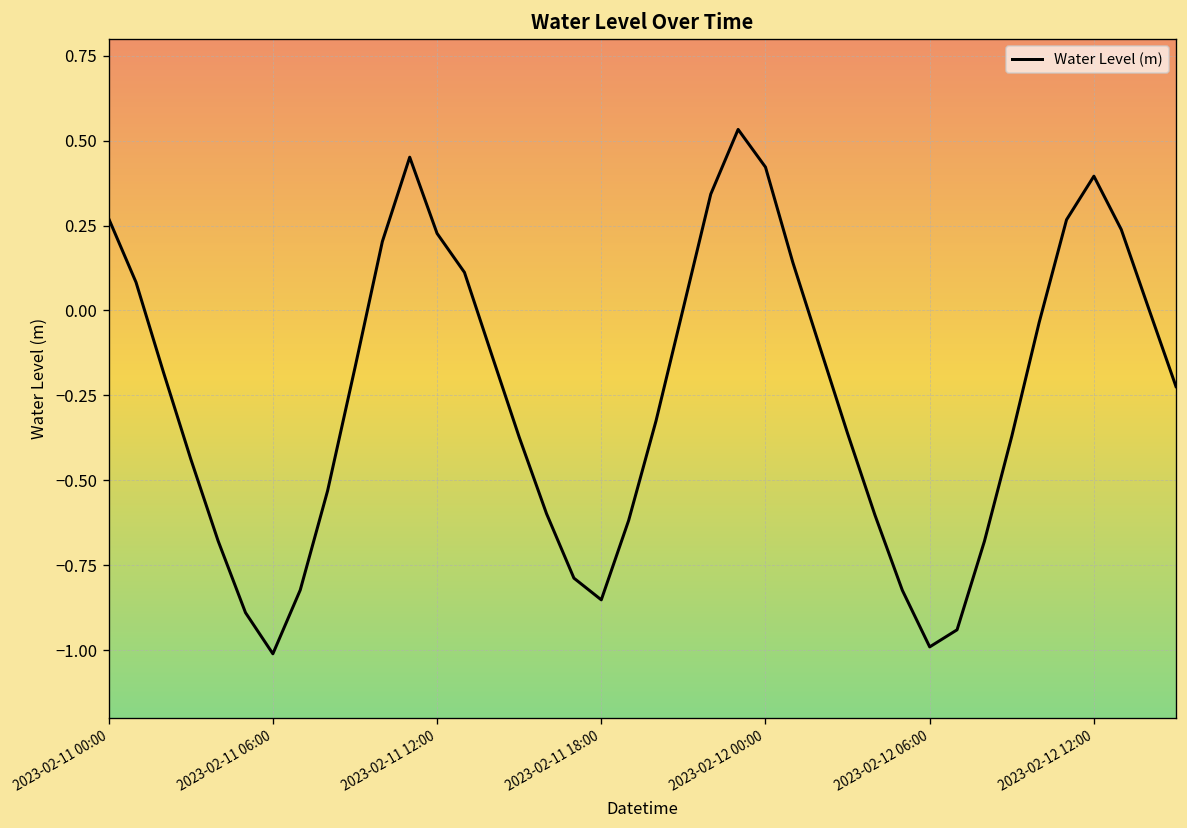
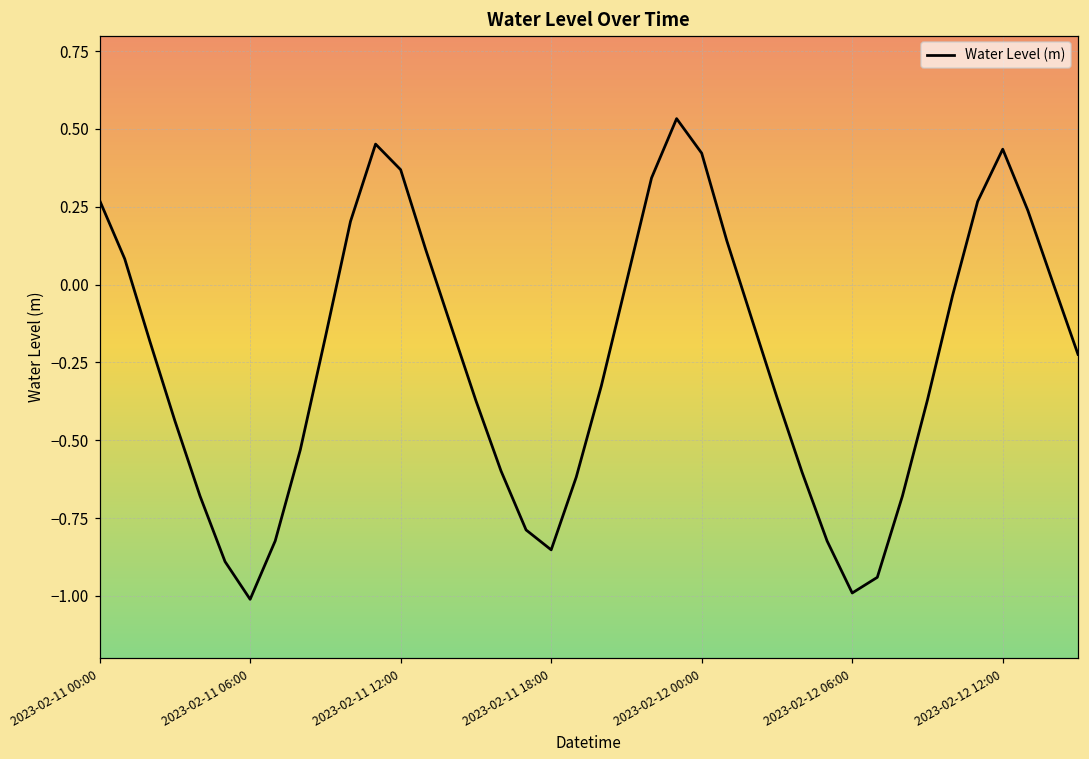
2023-02-11 12:00: 0.23 -> 0.37
2023-02-12 12:00: 0.40 -> 0.44
